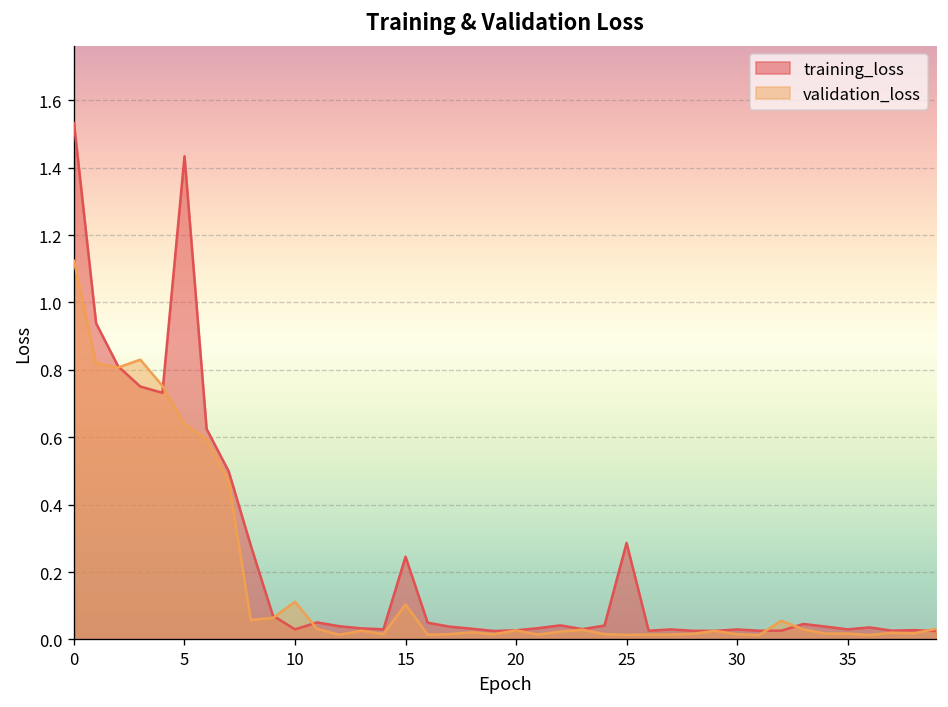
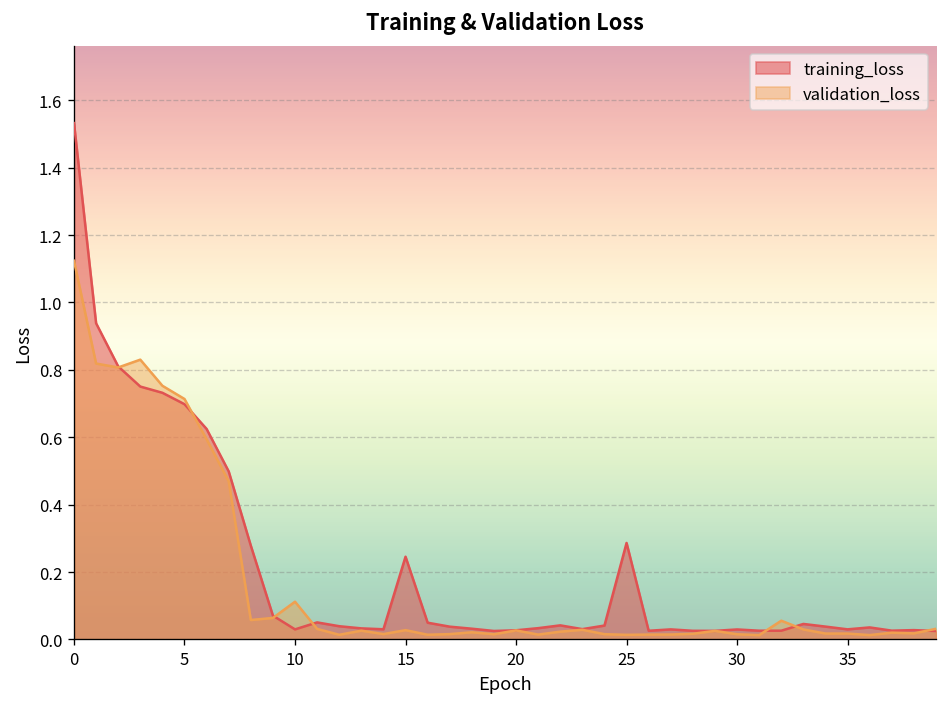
training_loss, 5: 1.43 -> 0.70
validation_loss, 5: 0.64 -> 0.71
validation_loss, 15: 0.10 -> 0.03
